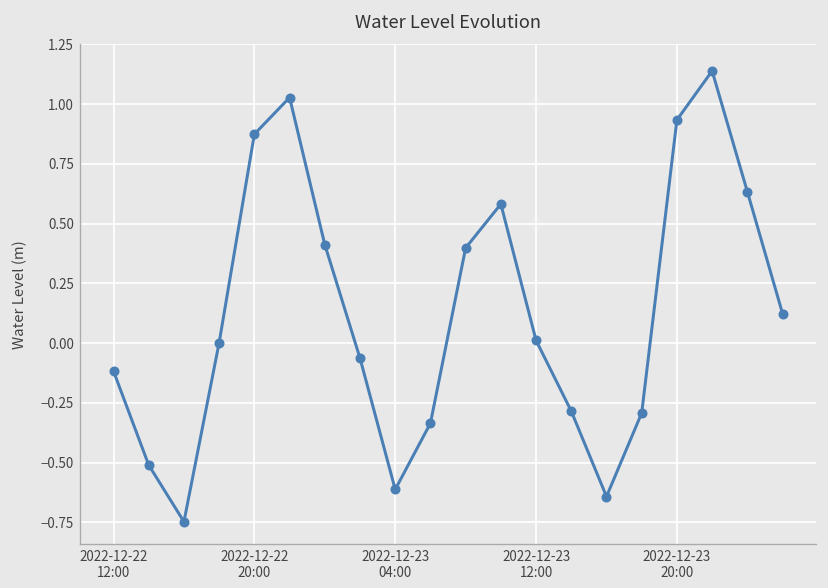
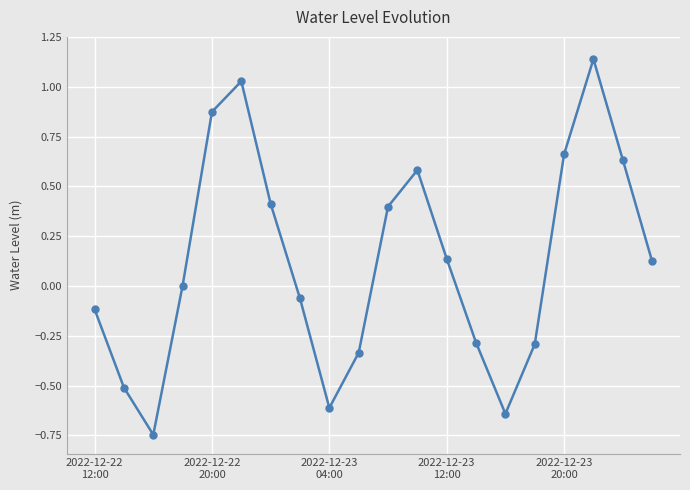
2022-12-23 12:00: 0.01 -> 0.14
2022-12-23 20:00: 0.93 -> 0.66
